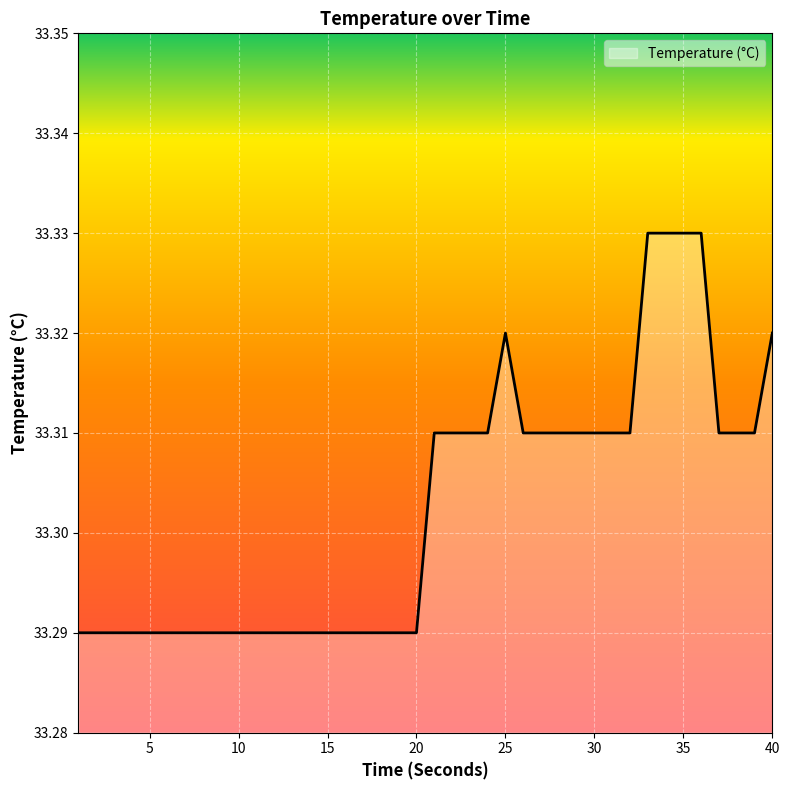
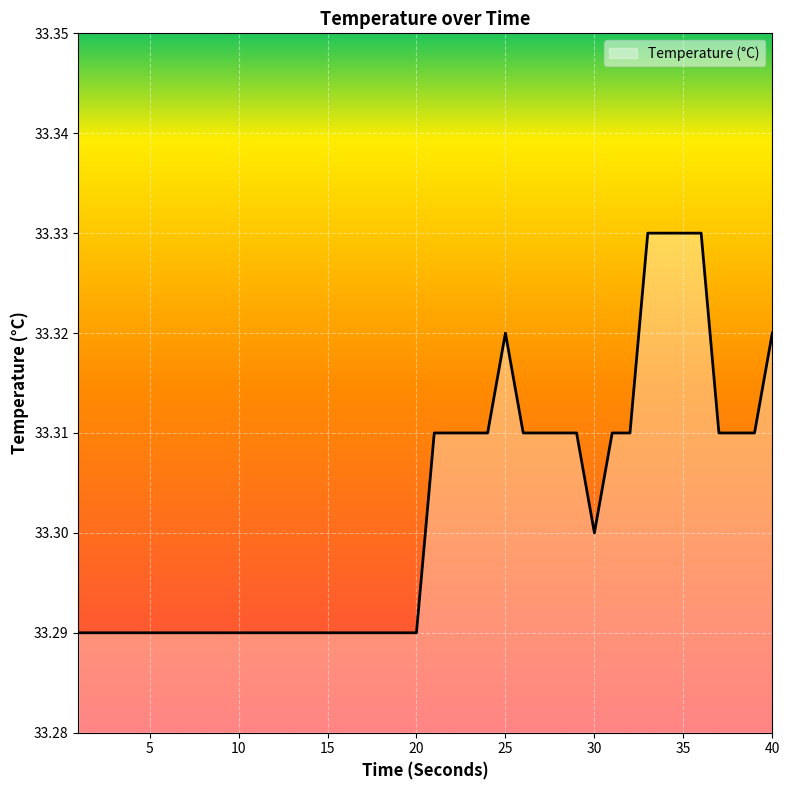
30: 33.31 -> 33.30
